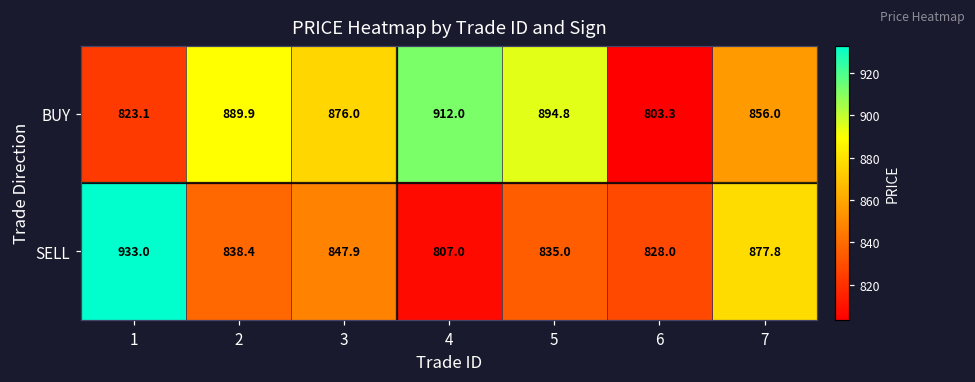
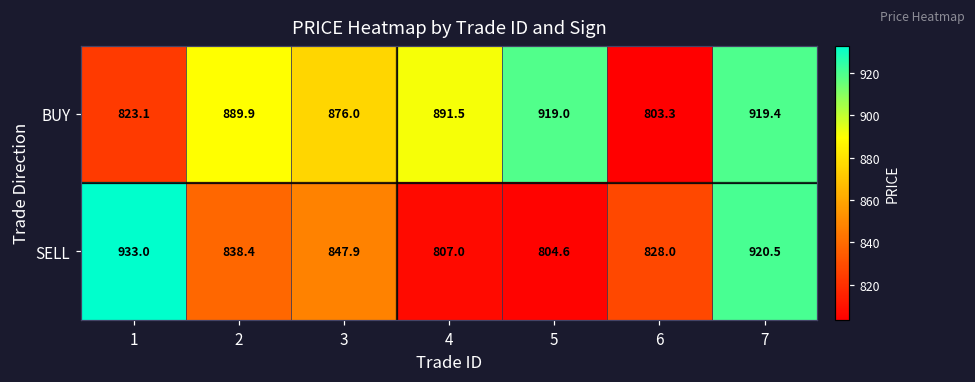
BUY, 4: 912.0 -> 891.5
BUY, 5: 894.8 -> 919.0
BUY, 7: 856.0 -> 919.4
SELL, 5: 835.0 -> 804.6
SELL, 7: 877.8 -> 920.5
